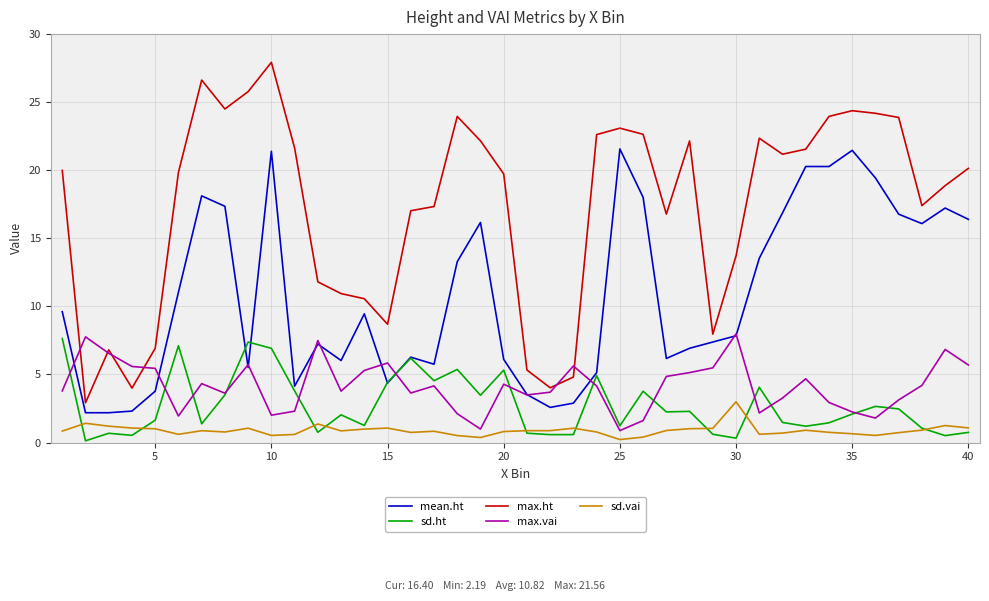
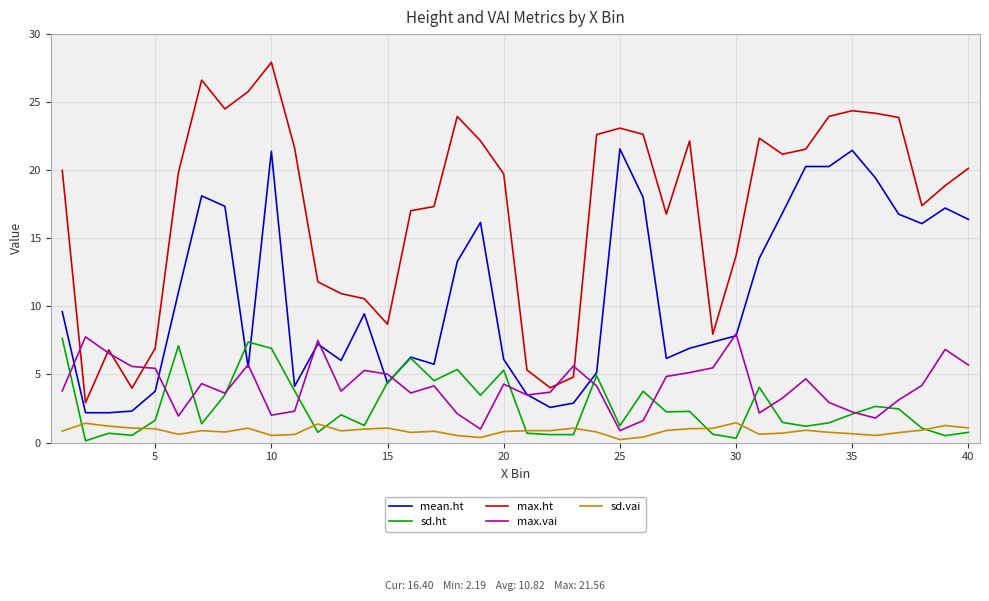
max.vai, 15: 5.8 -> 5.0
sd.vai, 30: 3.0 -> 1.5
